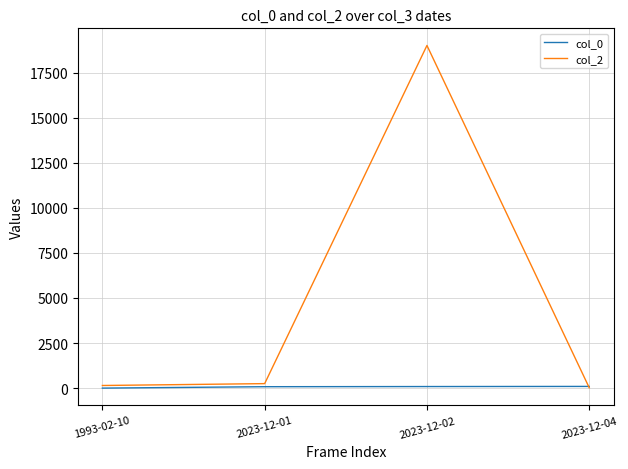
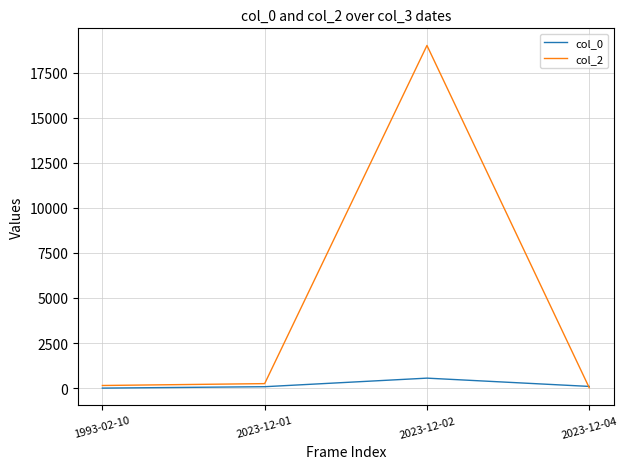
col_0, 2023-12-02: 100 -> 600
